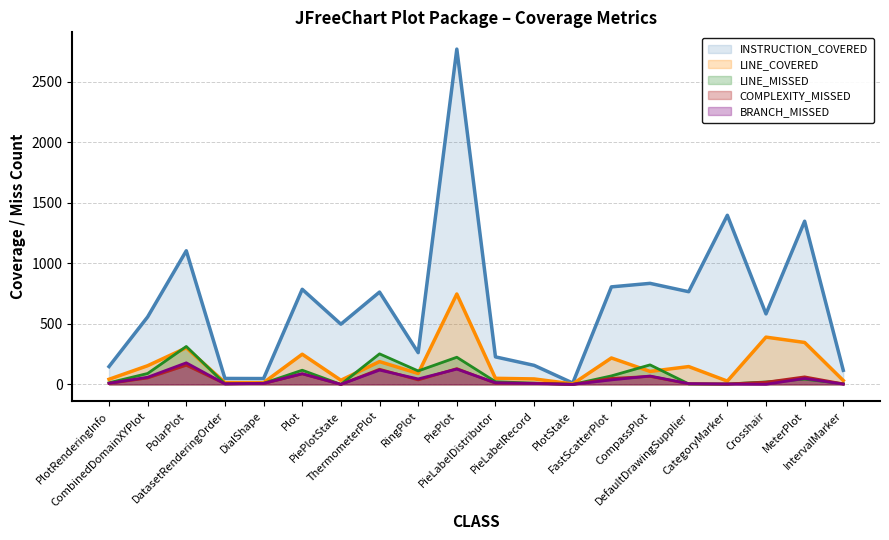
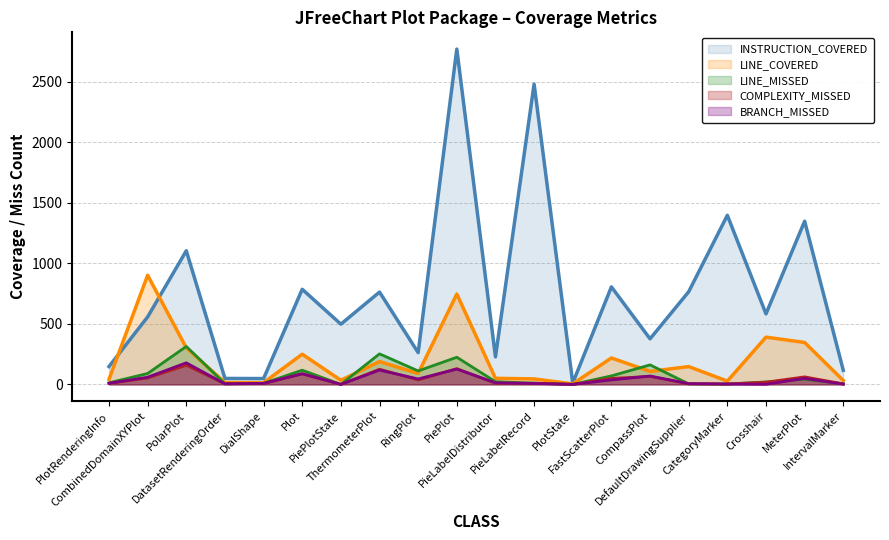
LINE_COVERED, CombinedDomainXYPlot: 150 -> 900
INSTRUCTION_COVERED, PieLabelRecord: 160 -> 2480
INSTRUCTION_COVERED, CompassPlot: 830 -> 380
